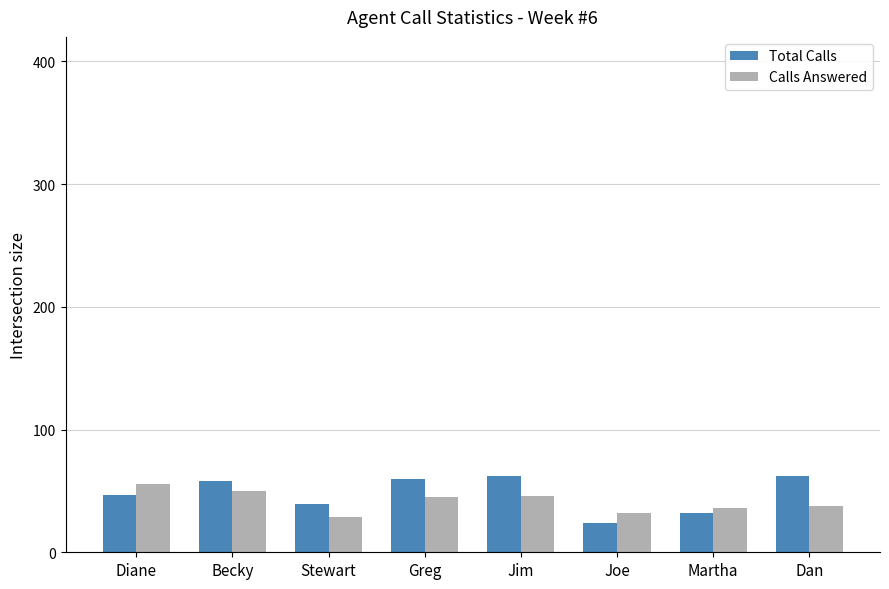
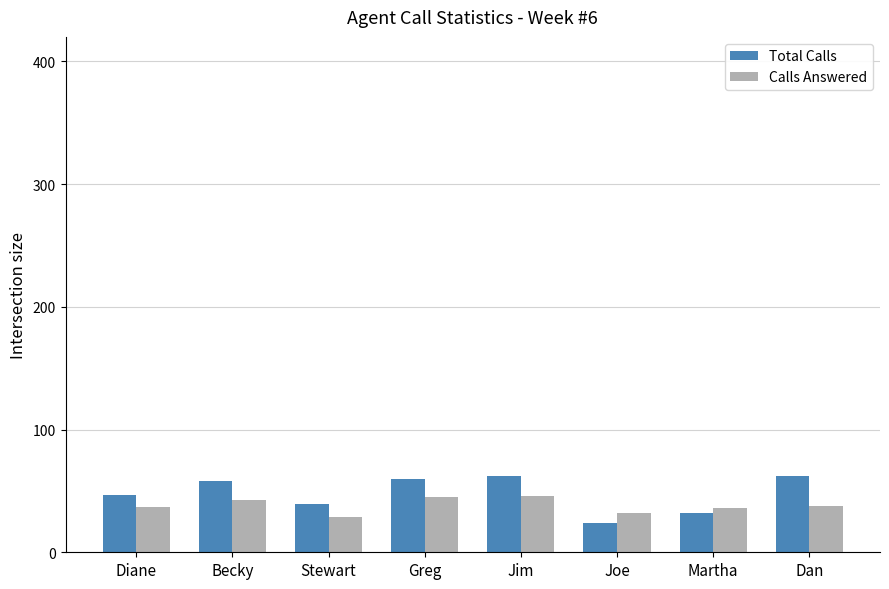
Calls Answered, Diane: 56 -> 37
Calls Answered, Becky: 50 -> 43
